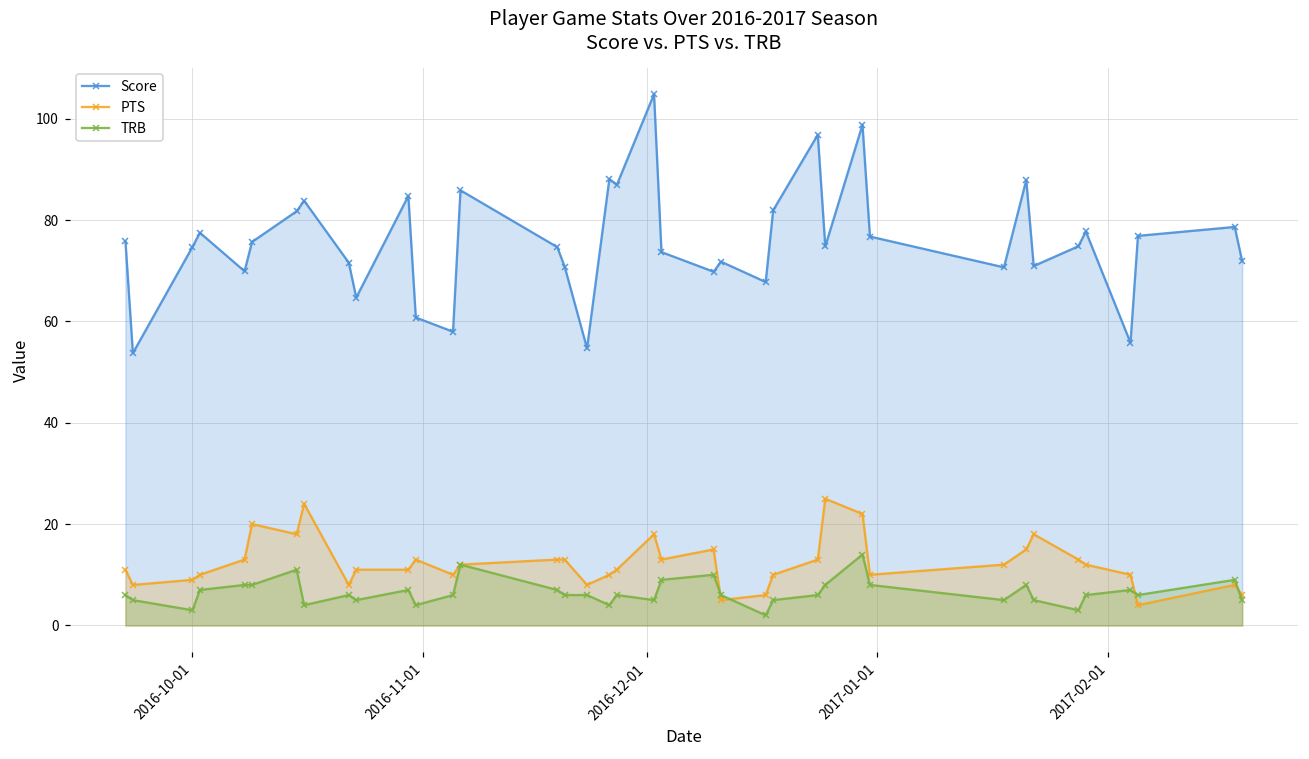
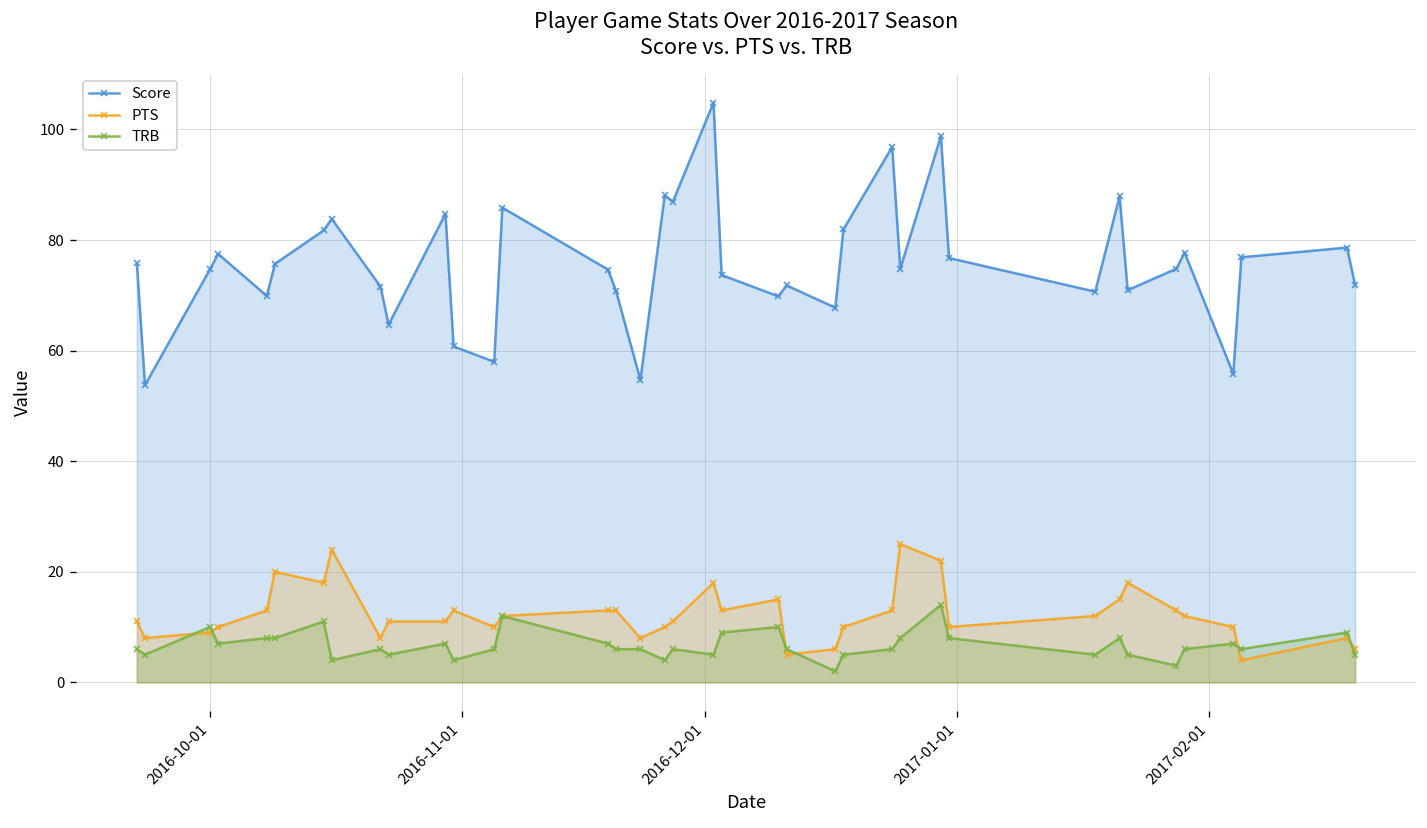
TRB, 2016-10-01: 3 -> 10
